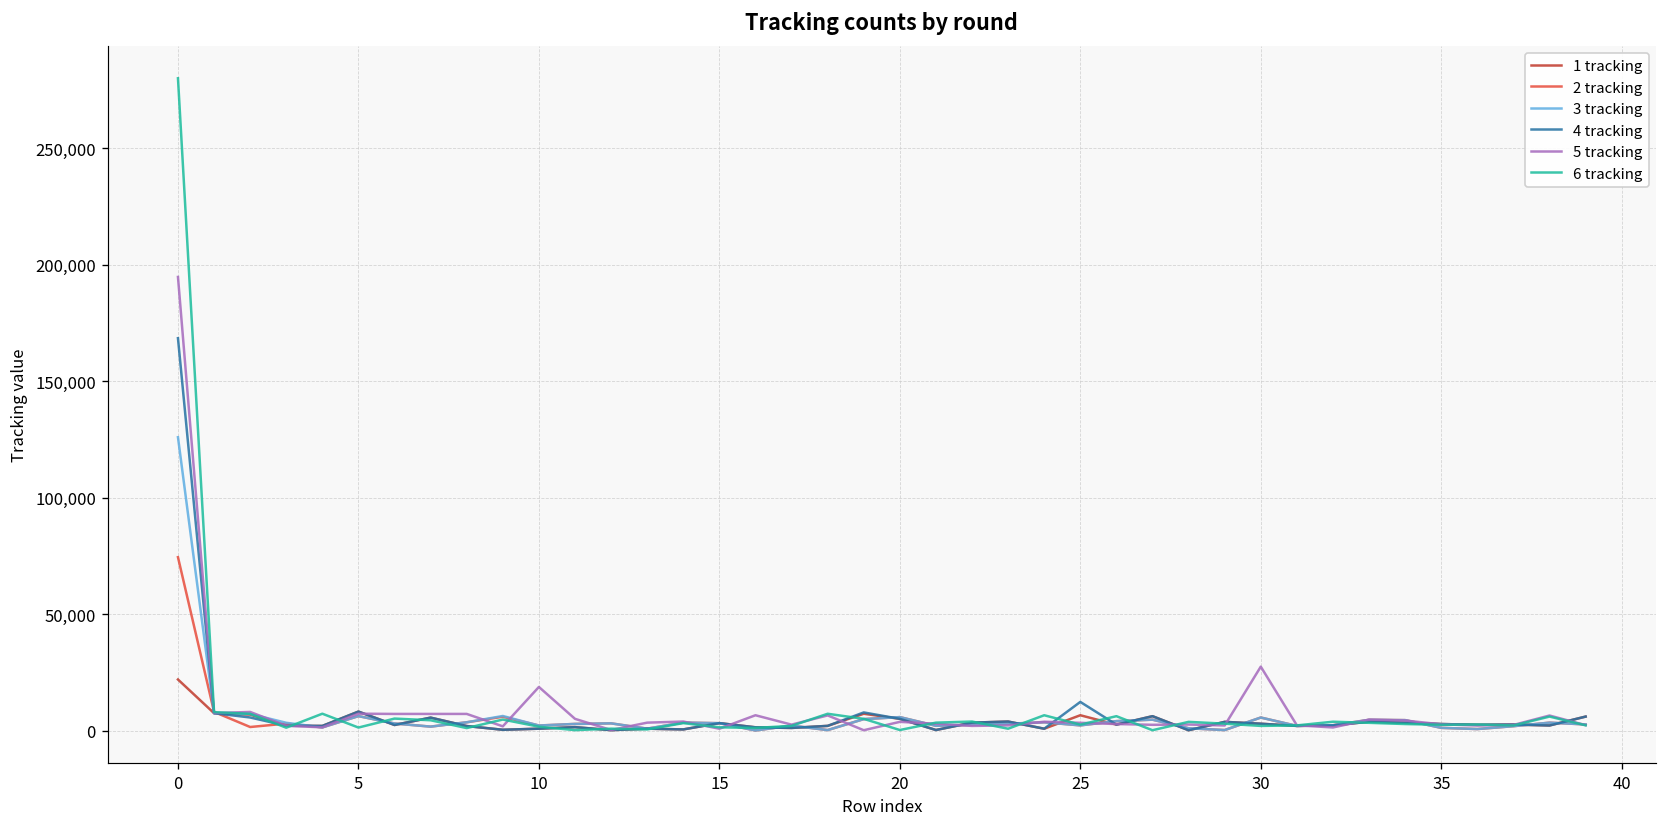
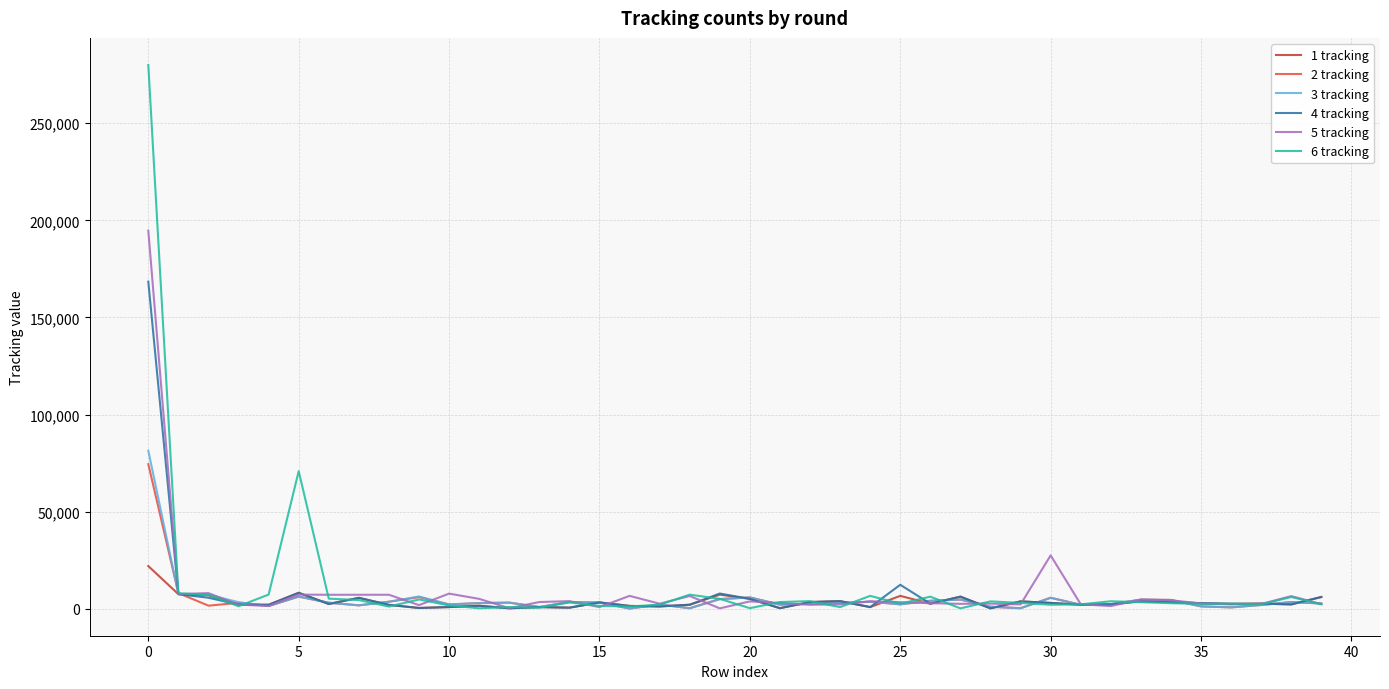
3 tracking, 0: 126,000 -> 81,000
6 tracking, 5: 1,000 -> 71,000
5 tracking, 10: 19,000 -> 8,000
